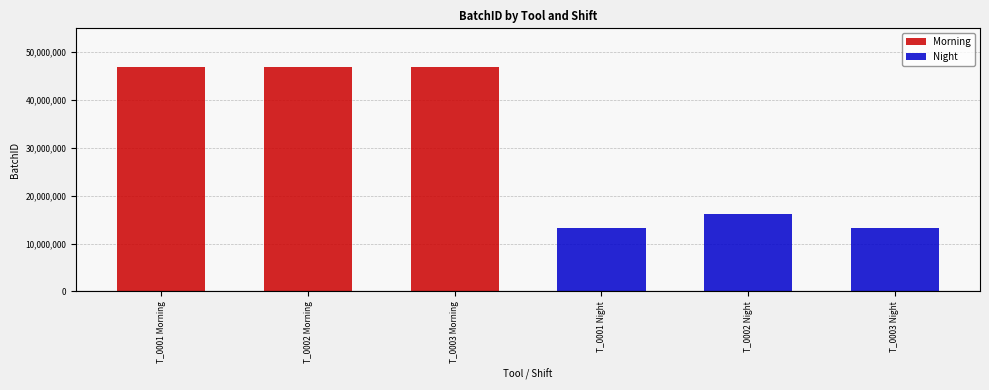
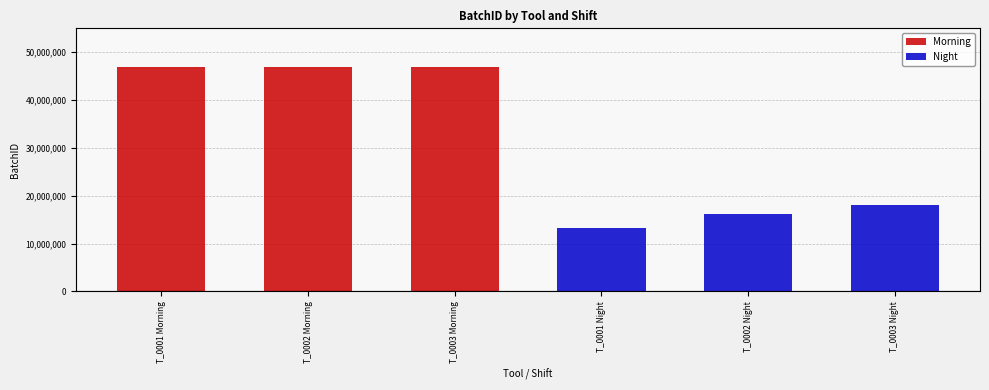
Night, T_0003 Night: 13,000,000 -> 18,000,000
